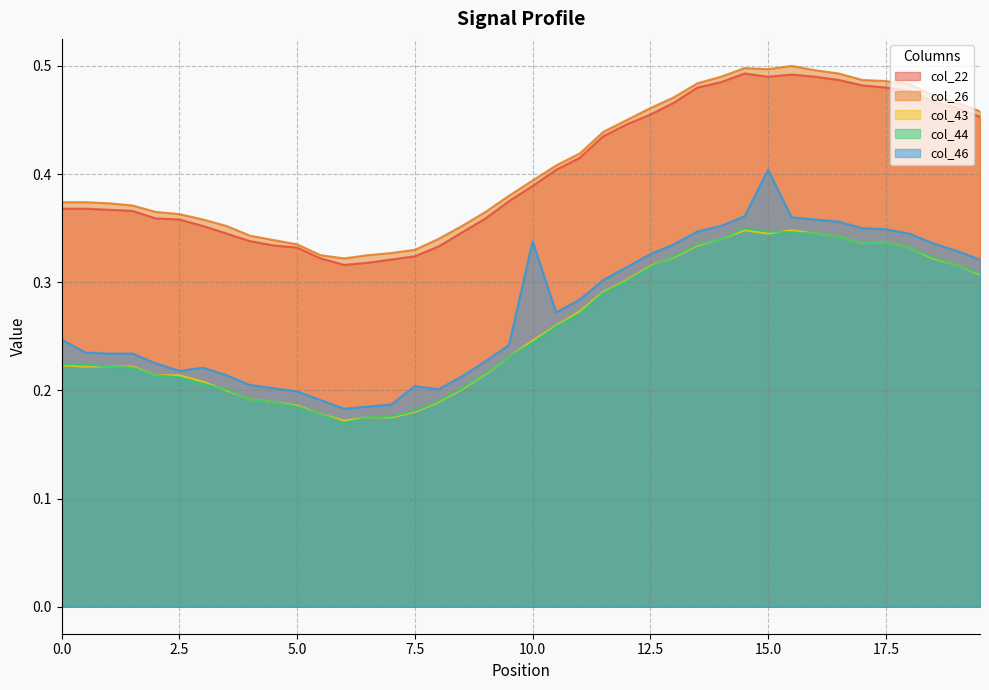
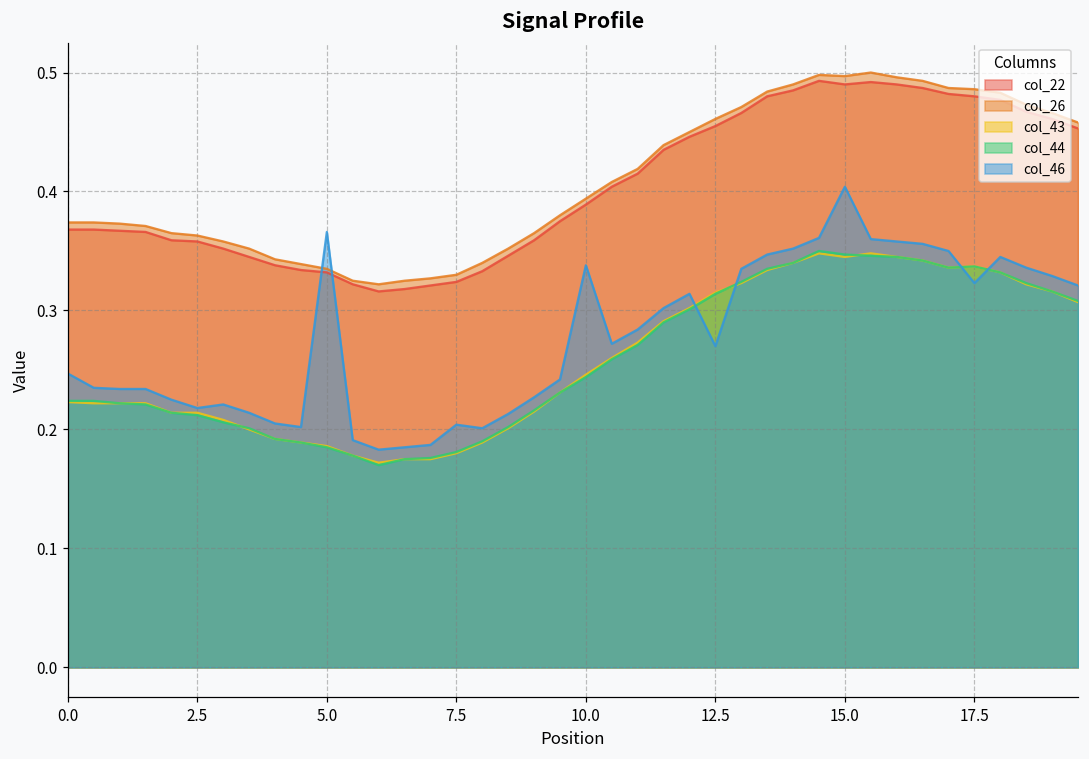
col_46, 5.0: 0.199 -> 0.366
col_46, 12.5: 0.326 -> 0.270
col_46, 17.5: 0.349 -> 0.323
